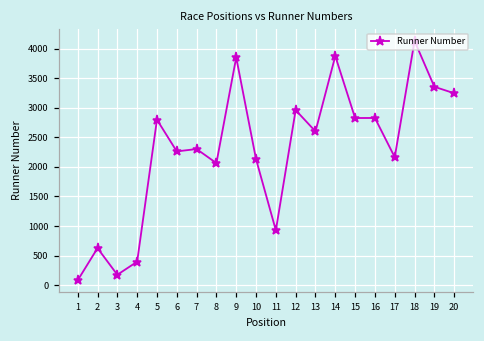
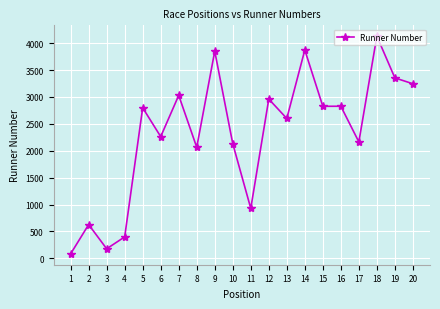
7: 2300 -> 3000
